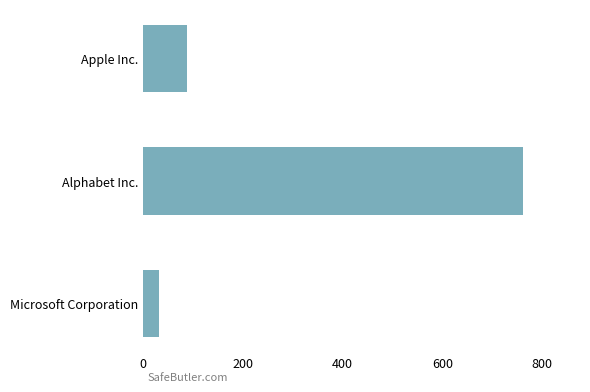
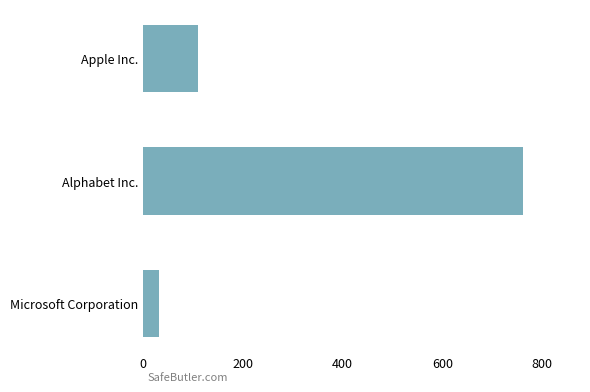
Apple Inc.: 90 -> 110
